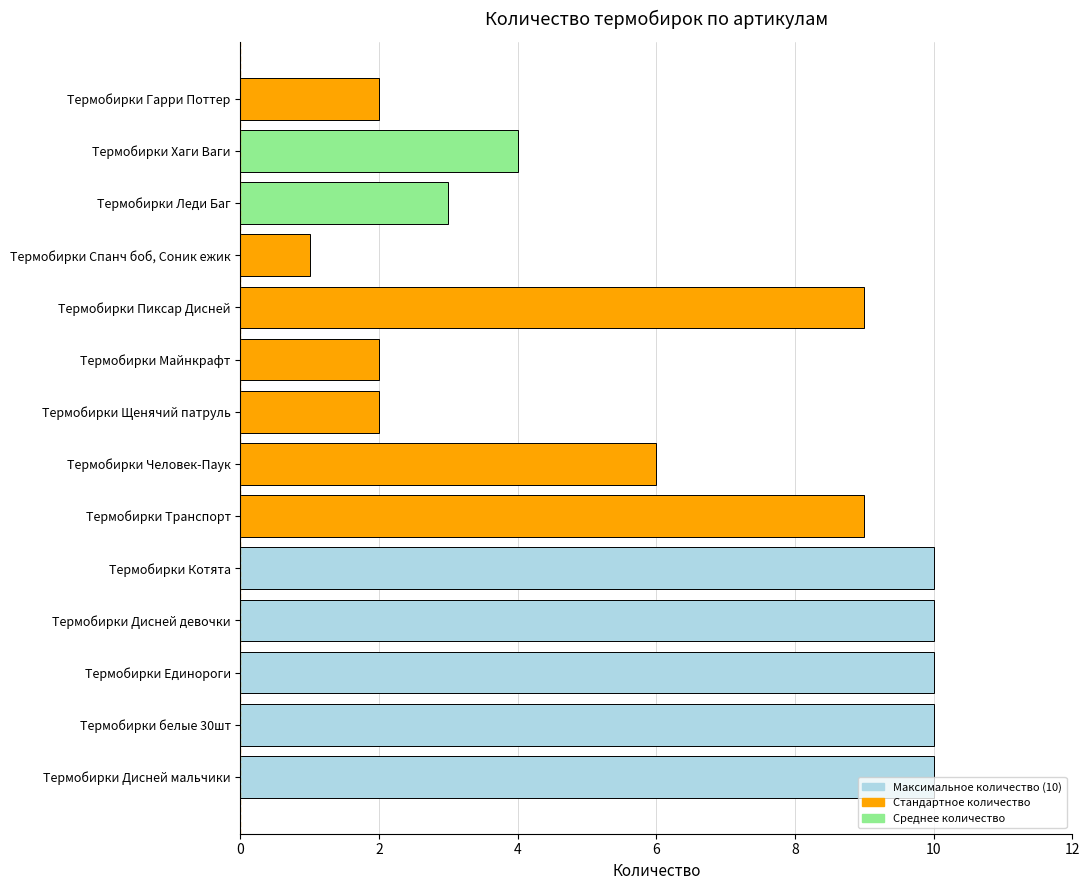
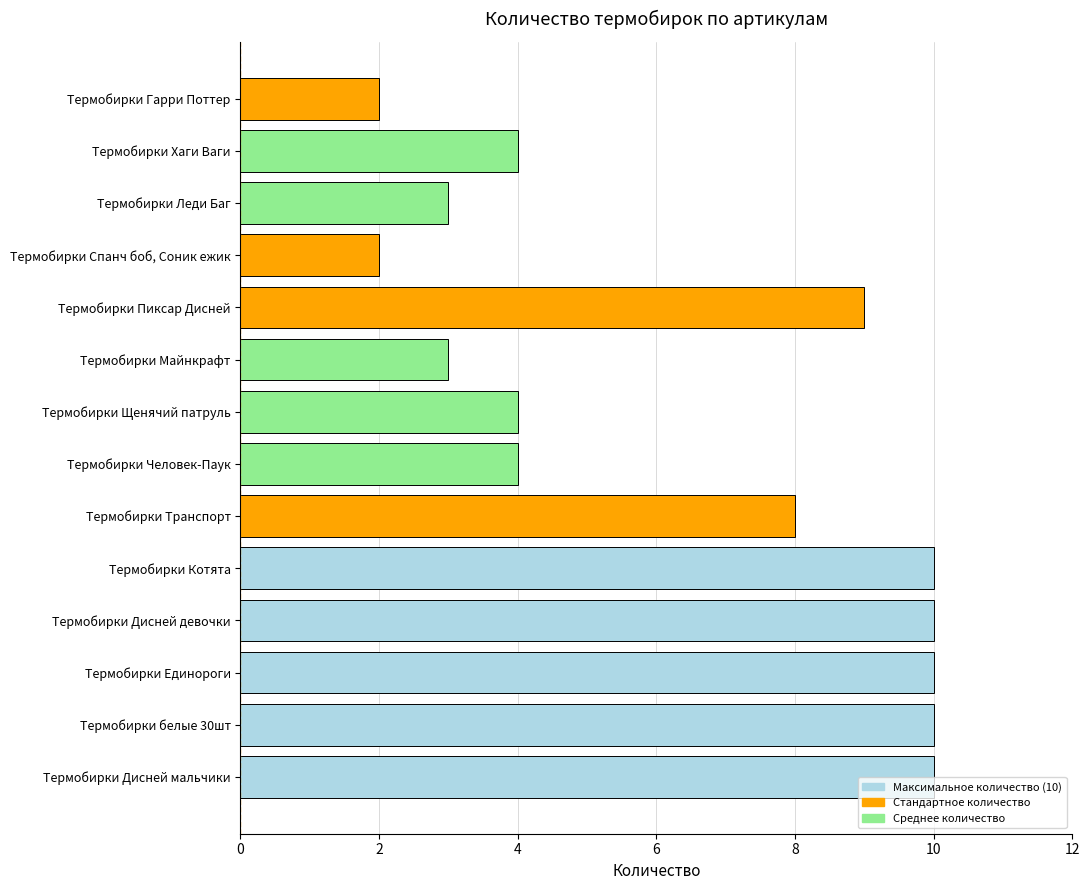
Термобирки Спанч боб, Соник ежик: 1 -> 2
Термобирки Майнкрафт: 2 -> 3
Термобирки Щенячий патруль: 2 -> 4
Термобирки Человек-Паук: 6 -> 4
Термобирки Транспорт: 9 -> 8
